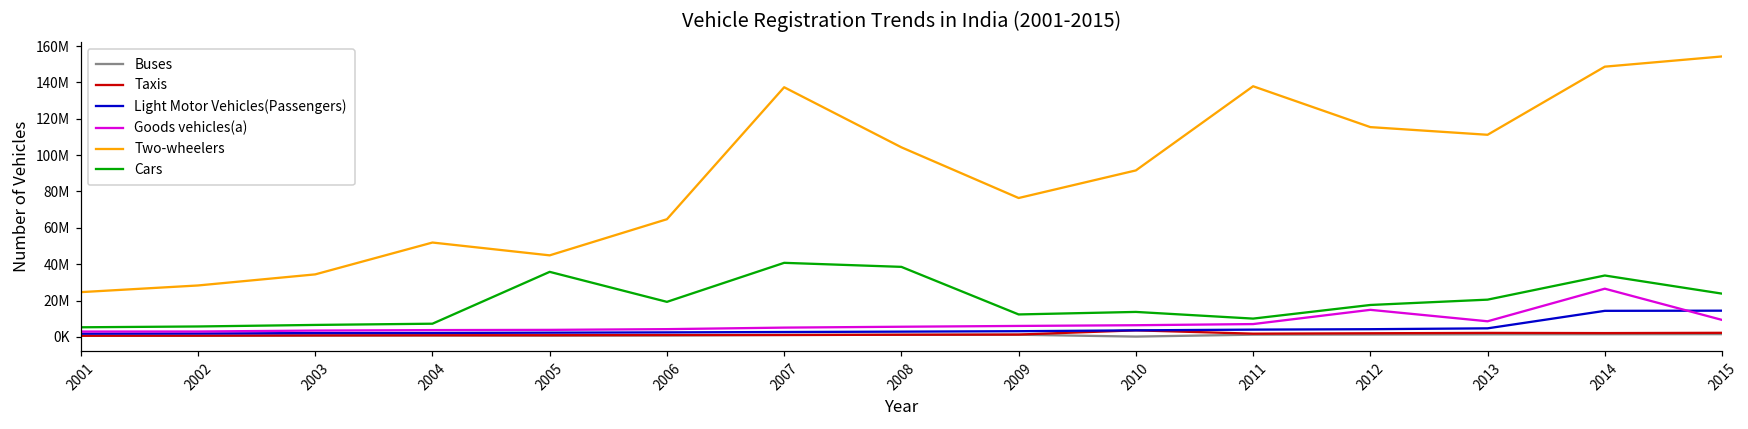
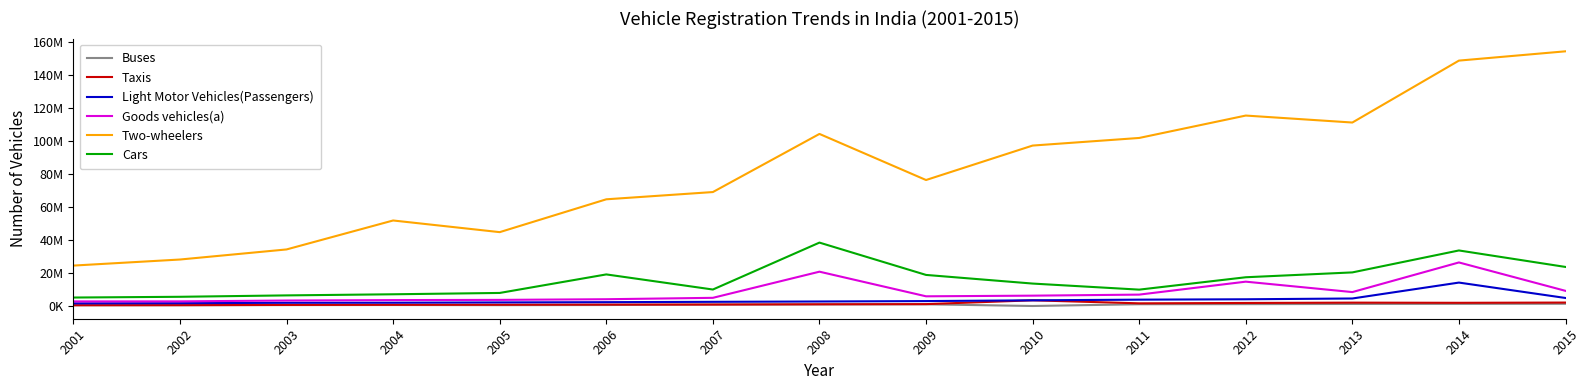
Cars, 2005: 36000000 -> 8000000
Two-wheelers, 2007: 137000000 -> 69000000
Cars, 2007: 41000000 -> 10000000
Goods vehicles(a), 2008: 6000000 -> 21000000
Cars, 2009: 12000000 -> 19000000
Two-wheelers, 2010: 92000000 -> 97000000
Two-wheelers, 2011: 138000000 -> 102000000
Light Motor Vehicles(Passengers), 2015: 14000000 -> 5000000
